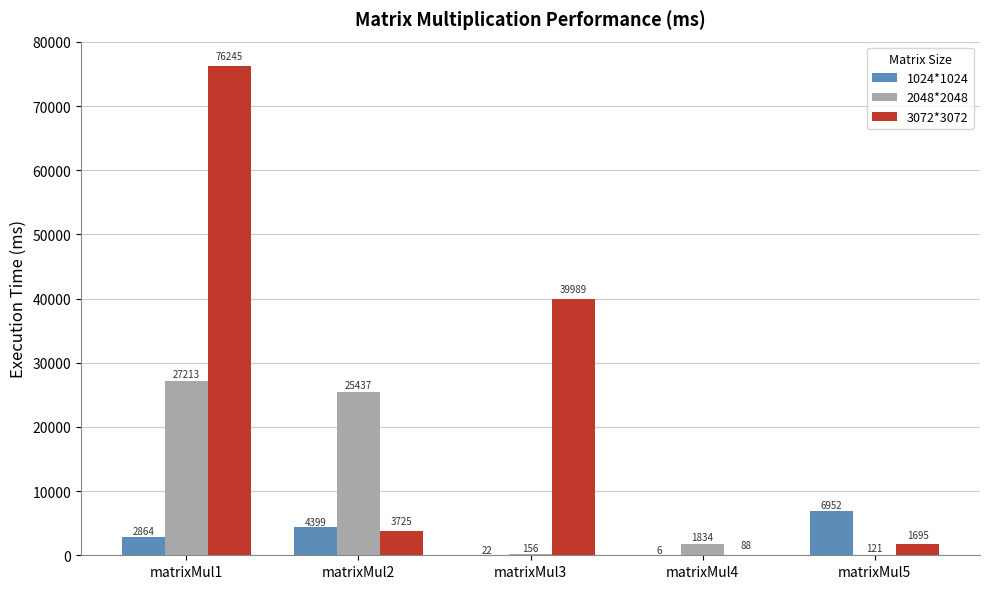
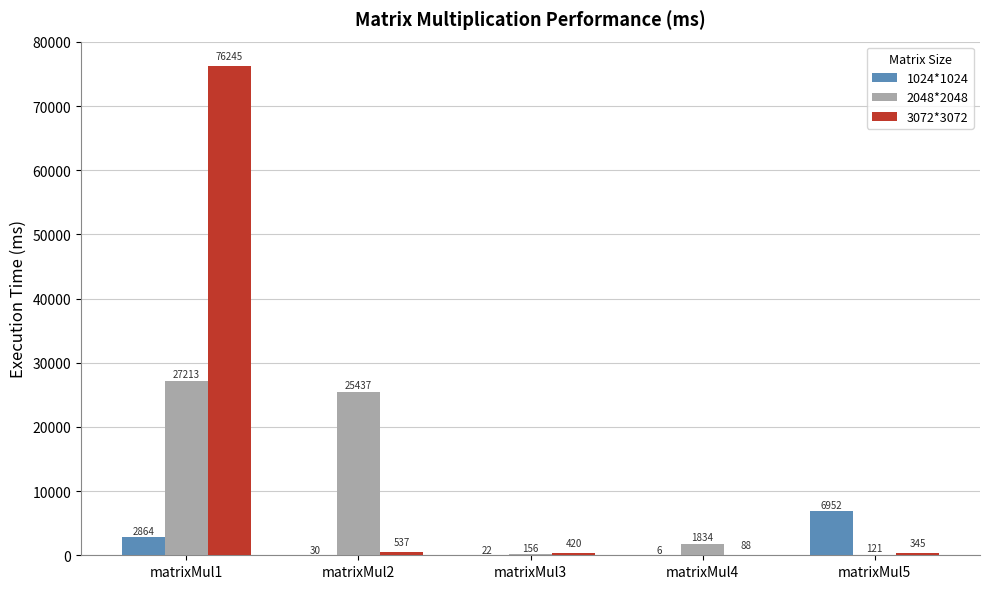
1024*1024, matrixMul2: 4399 -> 30
3072*3072, matrixMul2: 3725 -> 537
3072*3072, matrixMul3: 39989 -> 420
3072*3072, matrixMul5: 1695 -> 345
